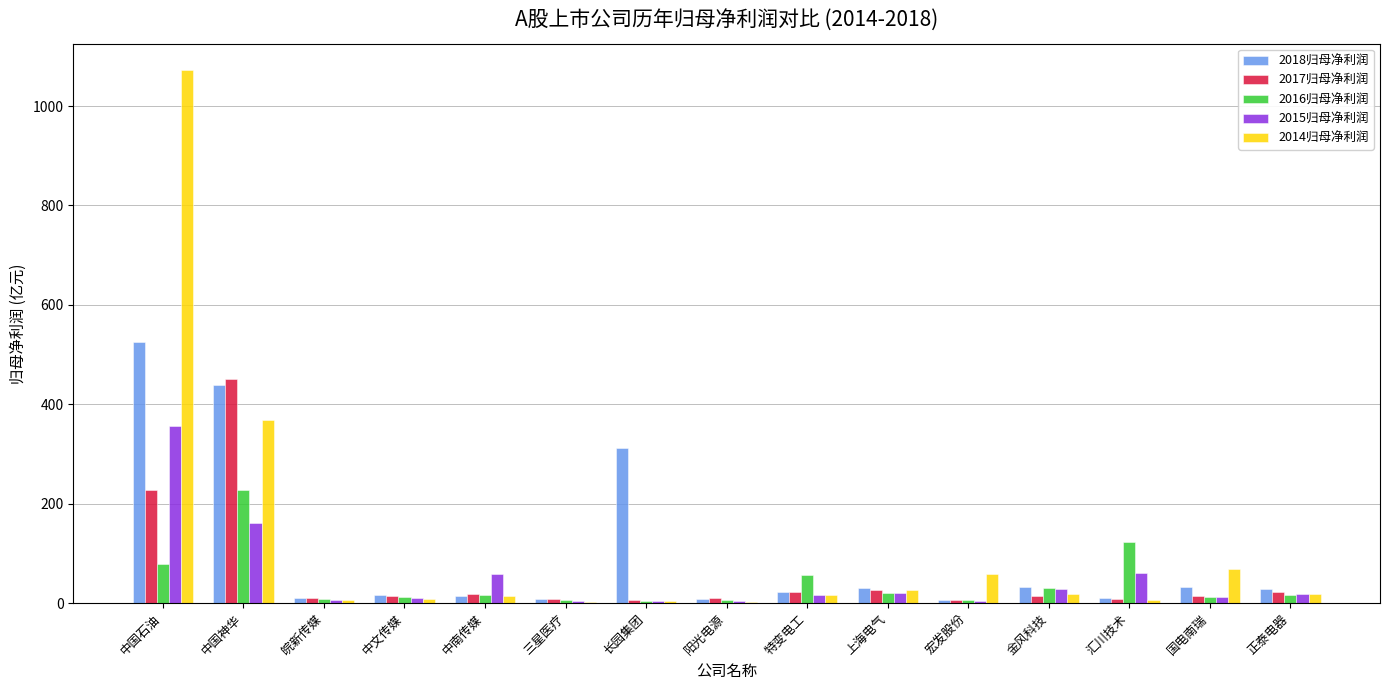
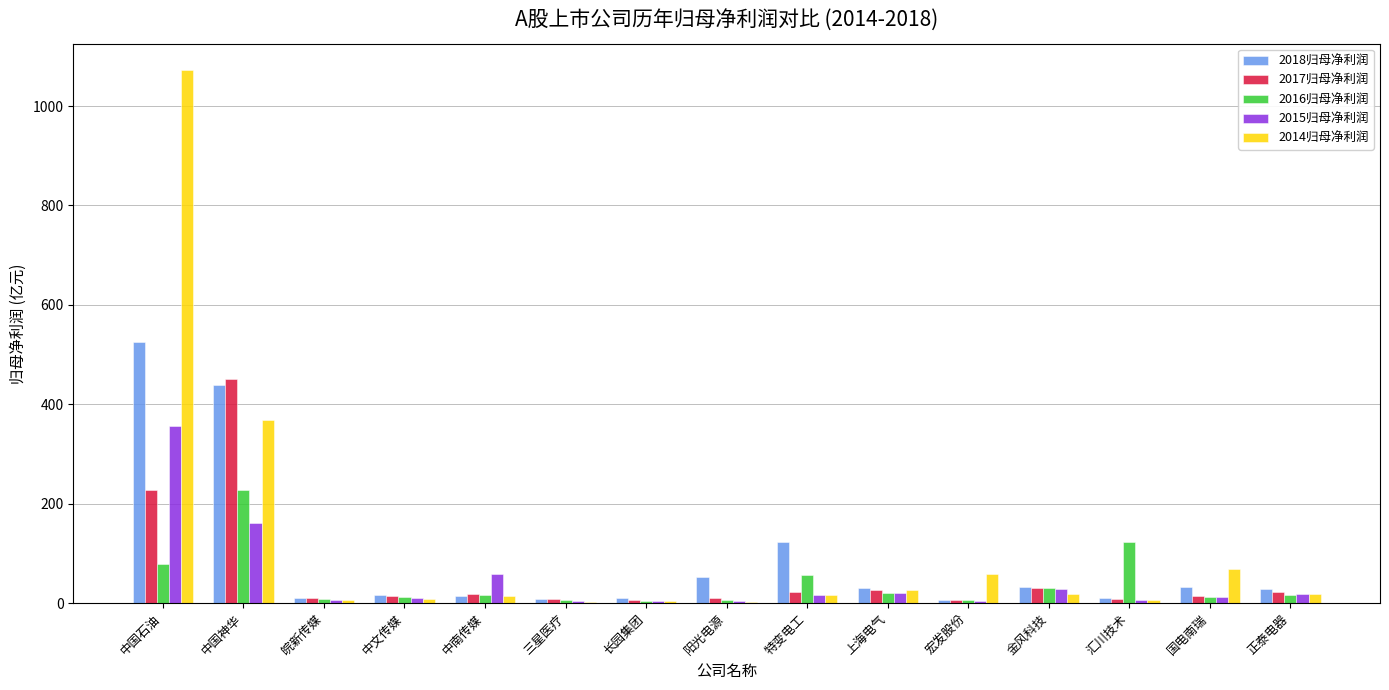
2018归母净利润, 长园集团: 310 -> 10
2018归母净利润, 阳光电源: 10 -> 50
2018归母净利润, 特变电工: 20 -> 120
2017归母净利润, 金风科技: 10 -> 30
2015归母净利润, 汇川技术: 60 -> 10
